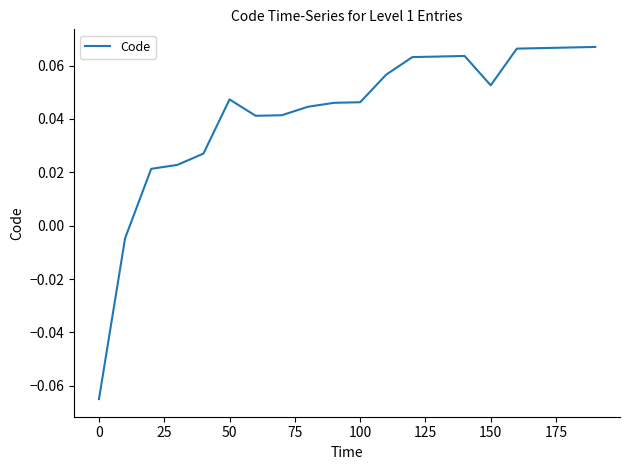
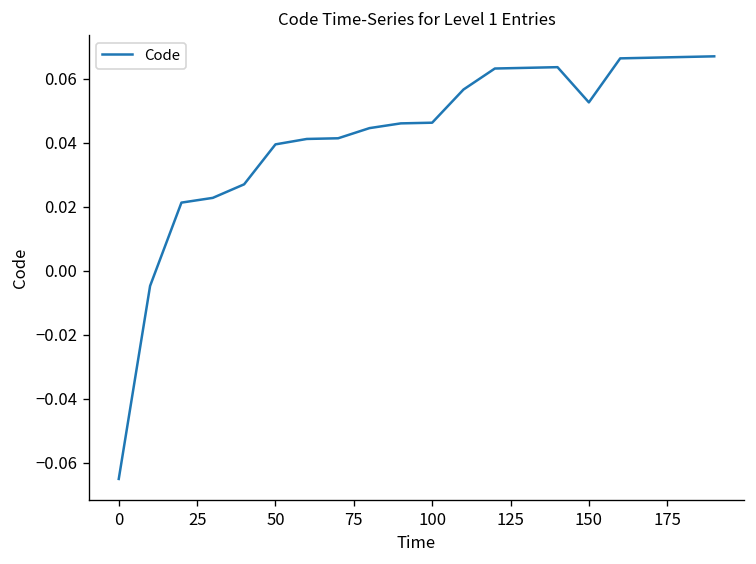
50: 0.047 -> 0.039
